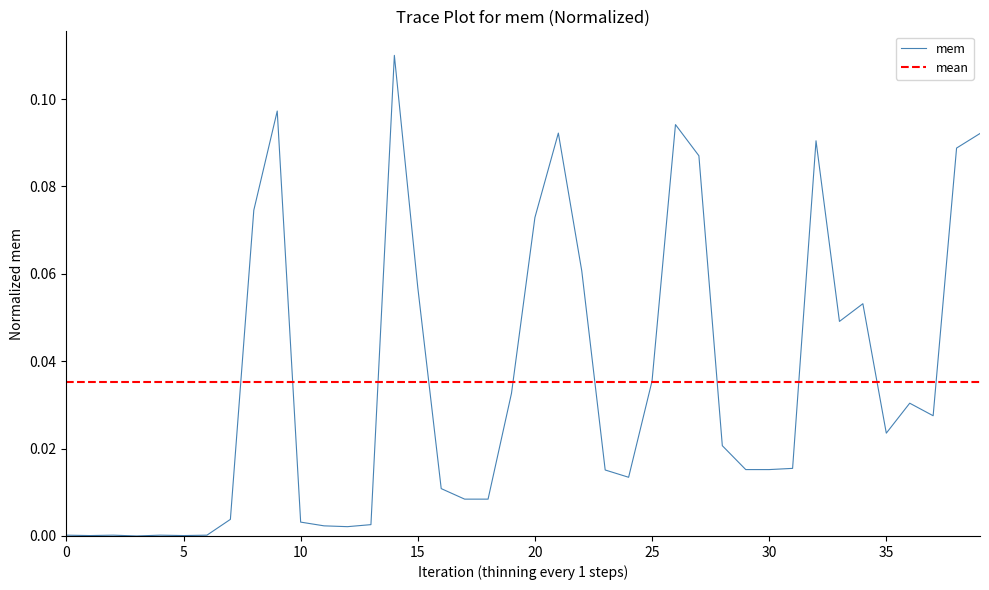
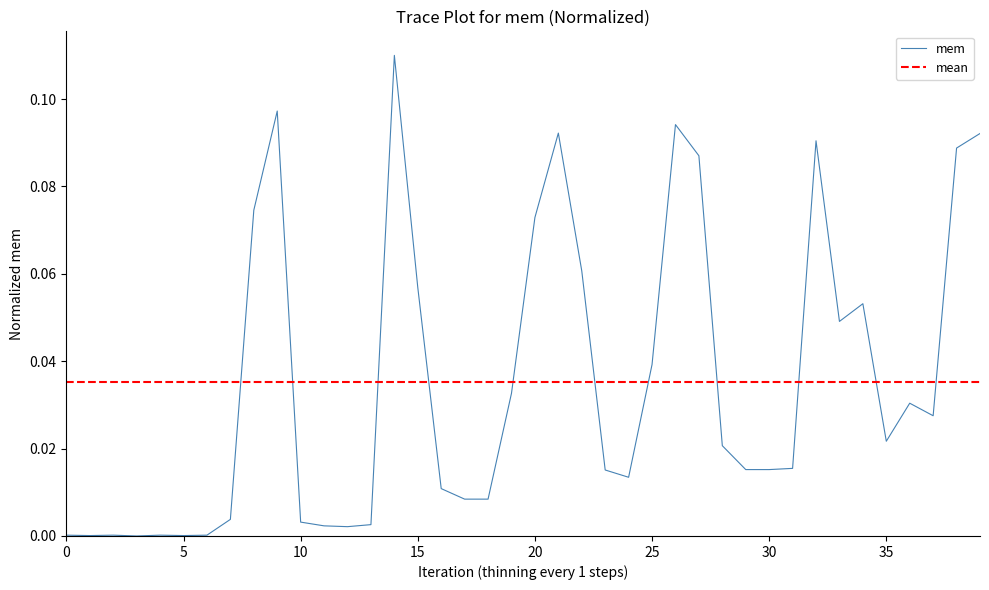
25: 0.035 -> 0.039
35: 0.024 -> 0.022
